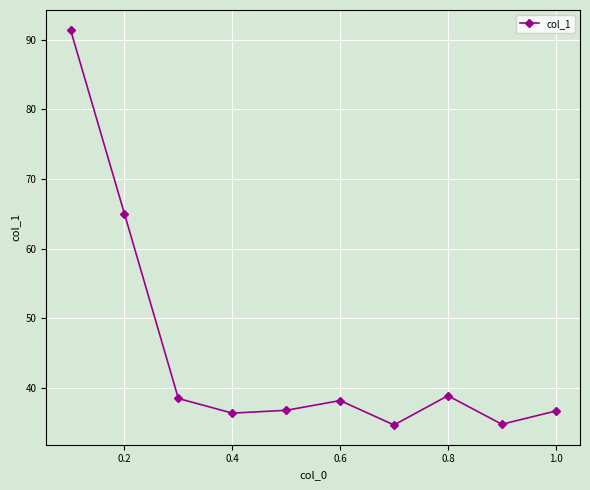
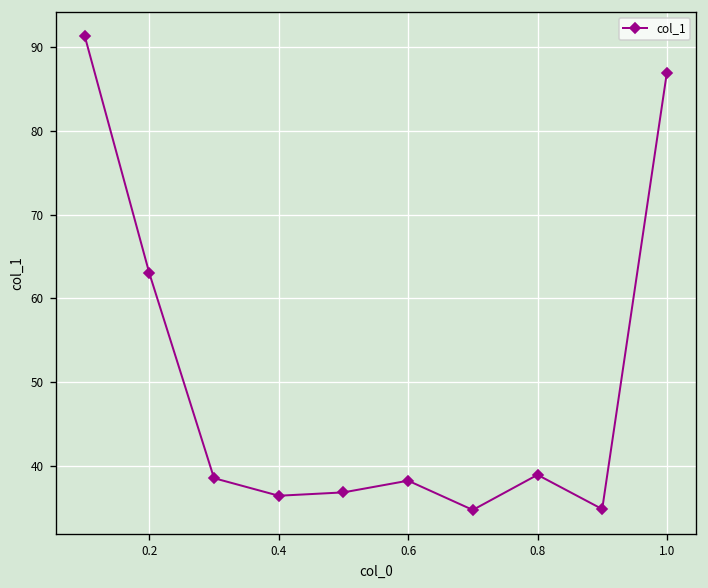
0.2: 65 -> 63
1.0: 37 -> 87
